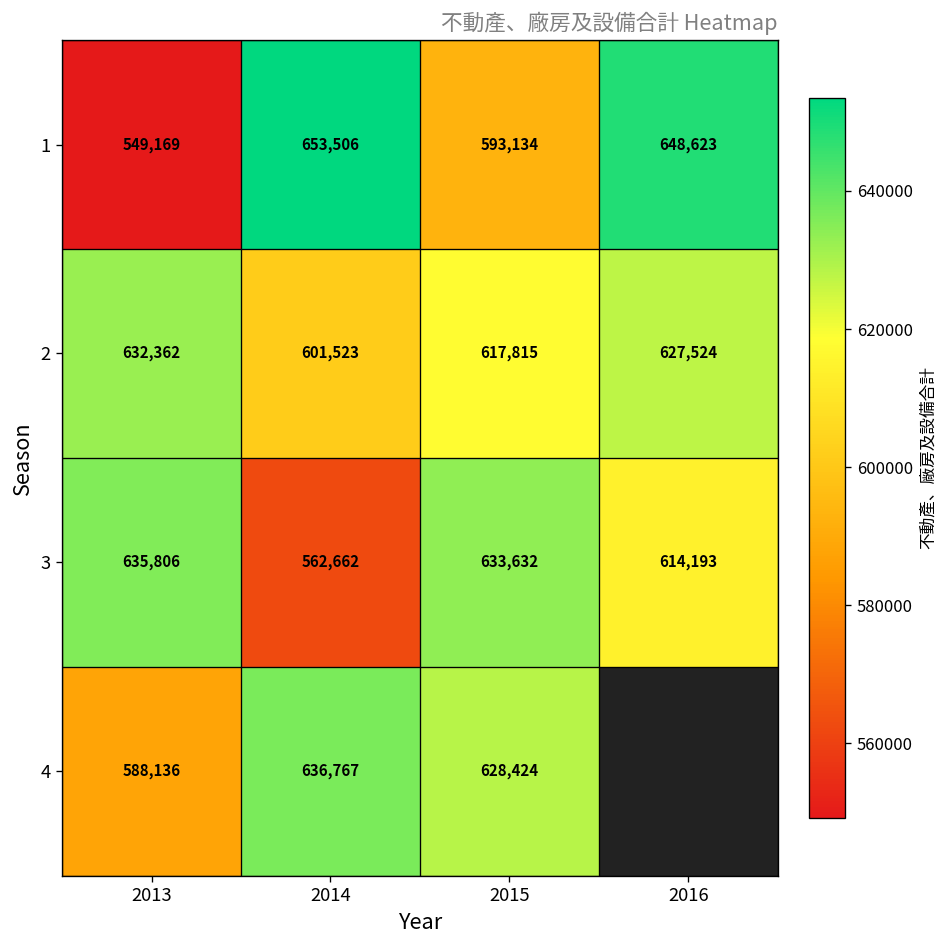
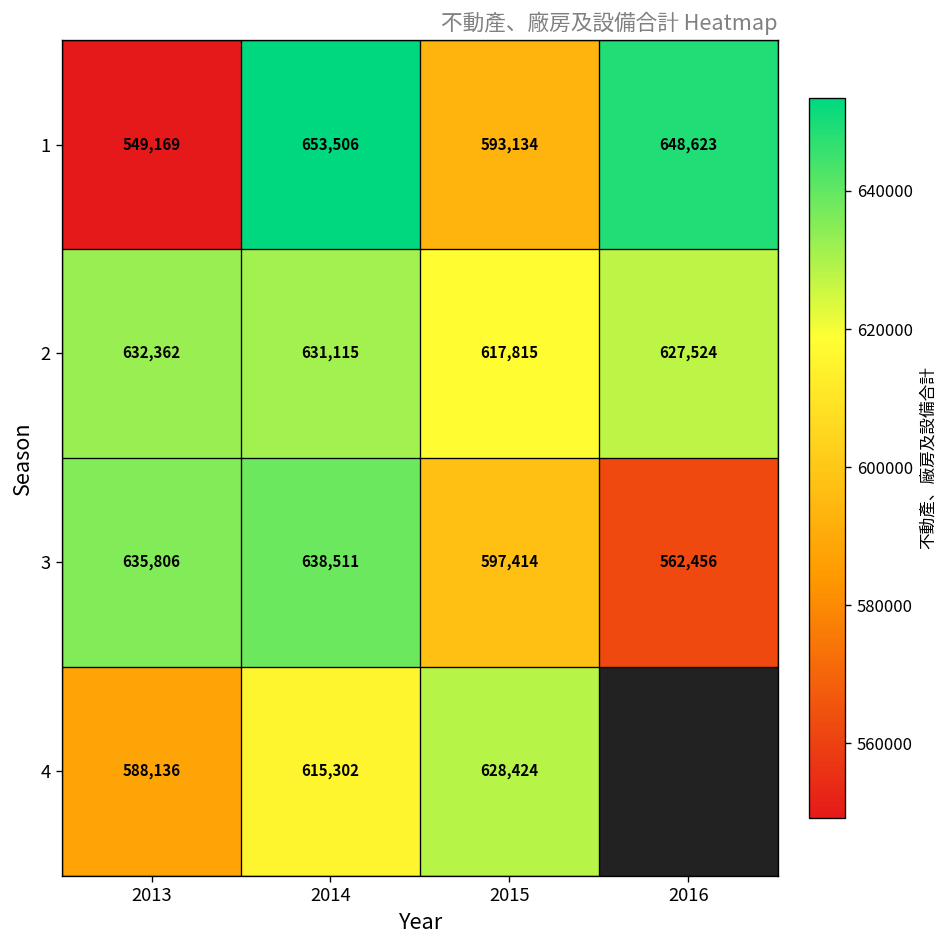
2, 2014: 601,523 -> 631,115
3, 2014: 562,662 -> 638,511
3, 2015: 633,632 -> 597,414
3, 2016: 614,193 -> 562,456
4, 2014: 636,767 -> 615,302
